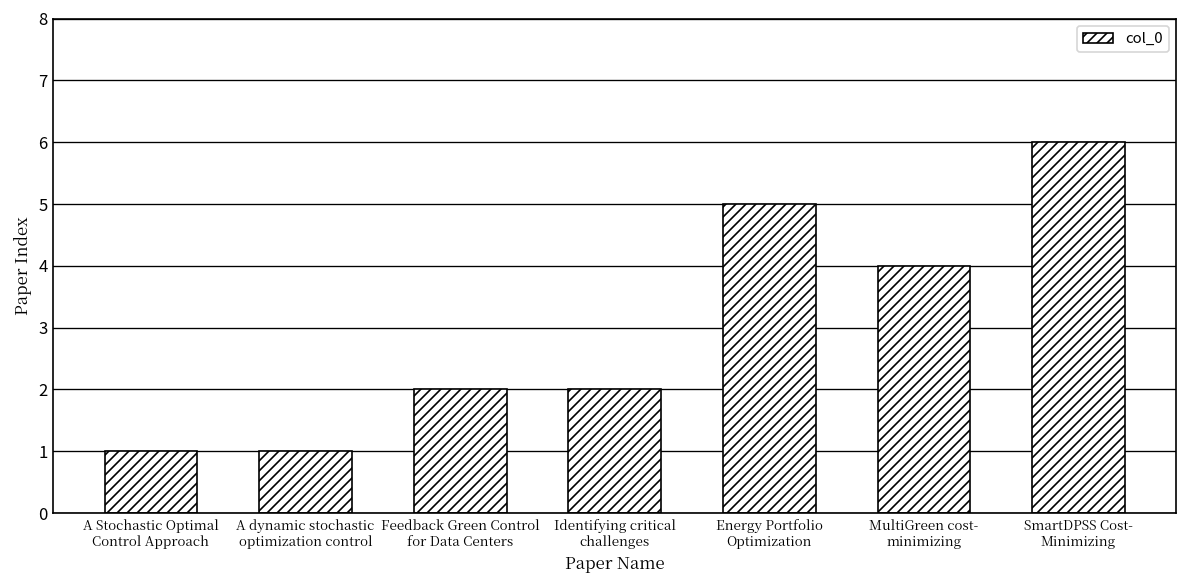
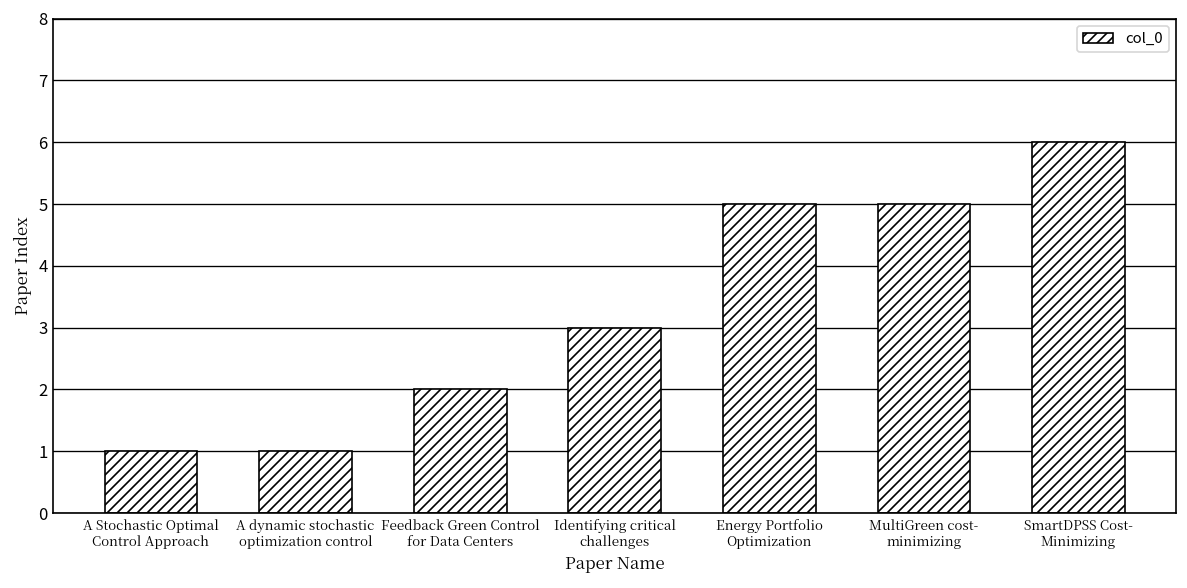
Identifying critical challenges: 2 -> 3
MultiGreen cost- minimizing: 4 -> 5
